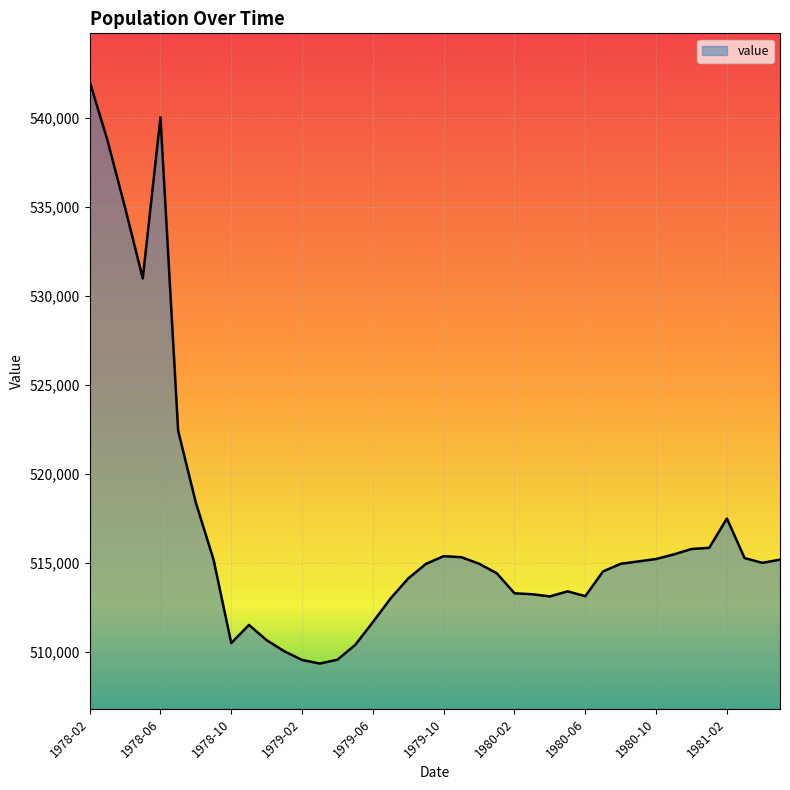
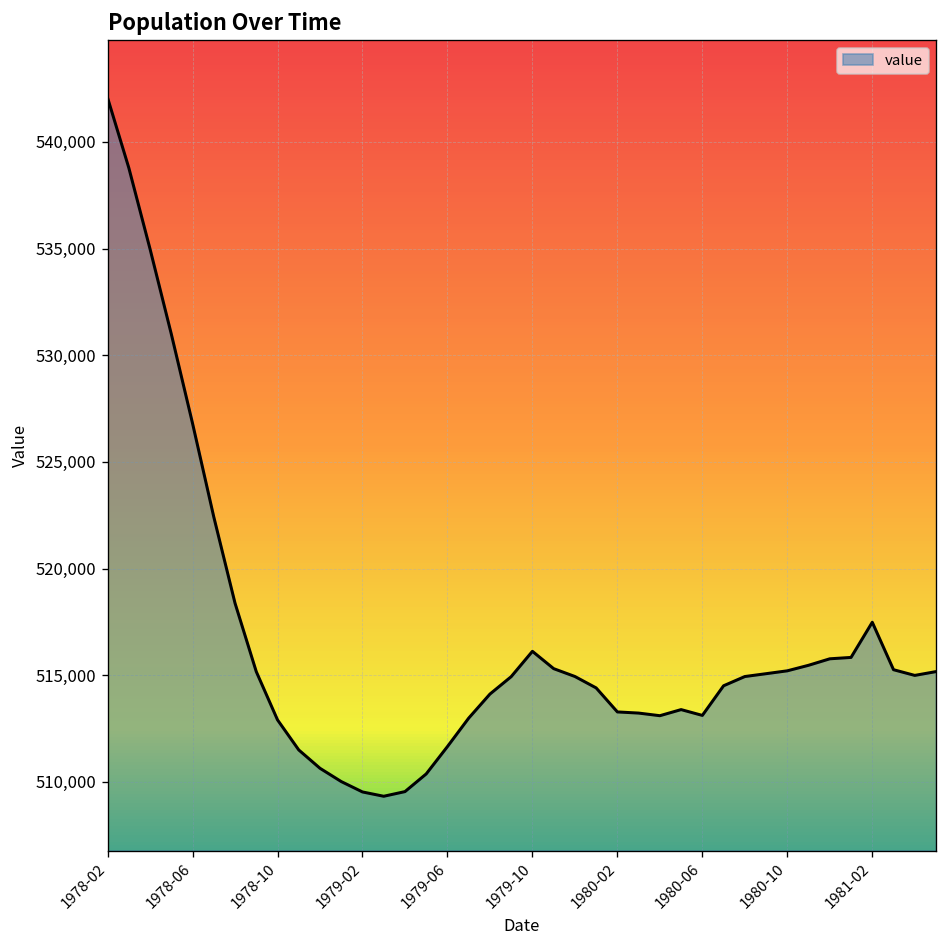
1978-06: 540,100 -> 526,800
1978-10: 510,500 -> 512,900
1979-10: 515,400 -> 516,100
